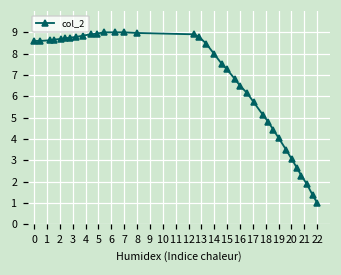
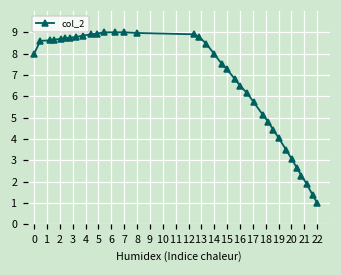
0: 8.6 -> 8.0
